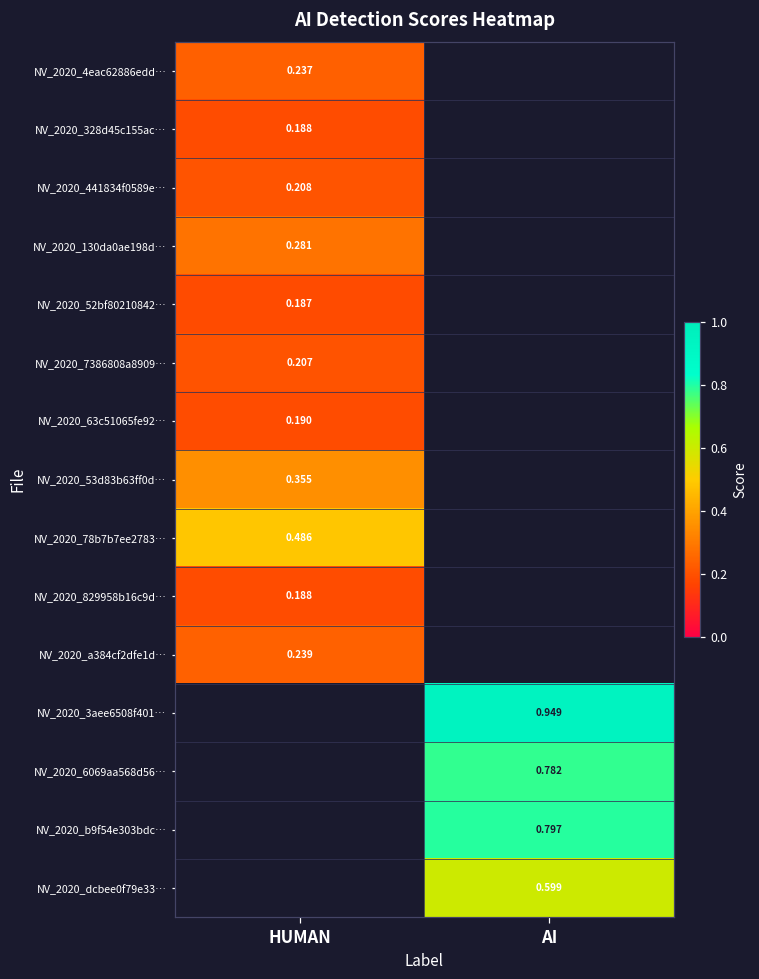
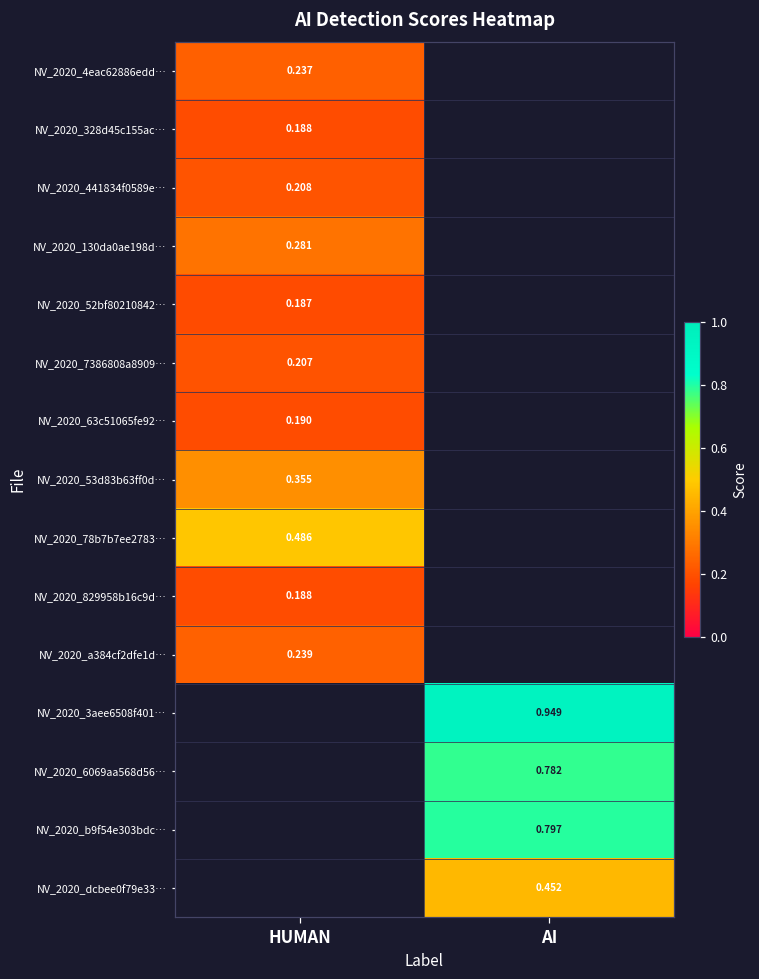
NV_2020_dcbee0f79e33…, AI: 0.599 -> 0.452
